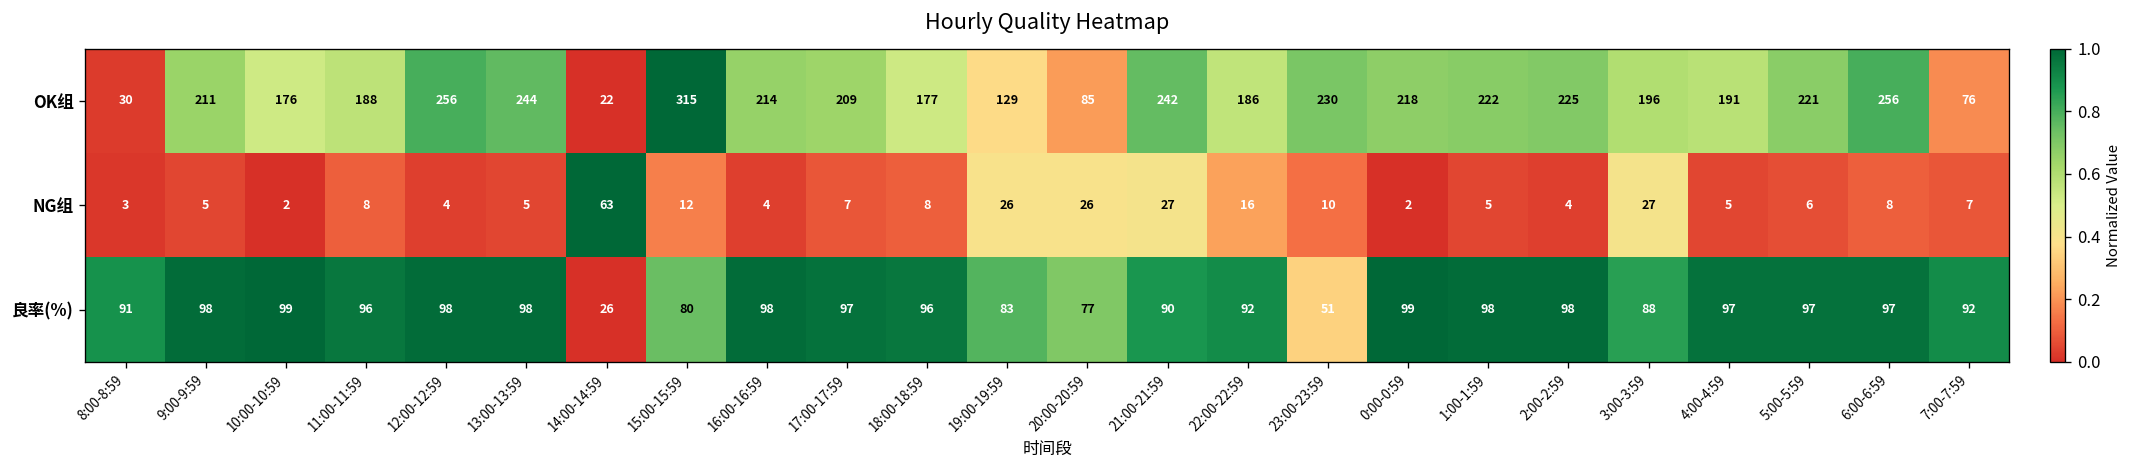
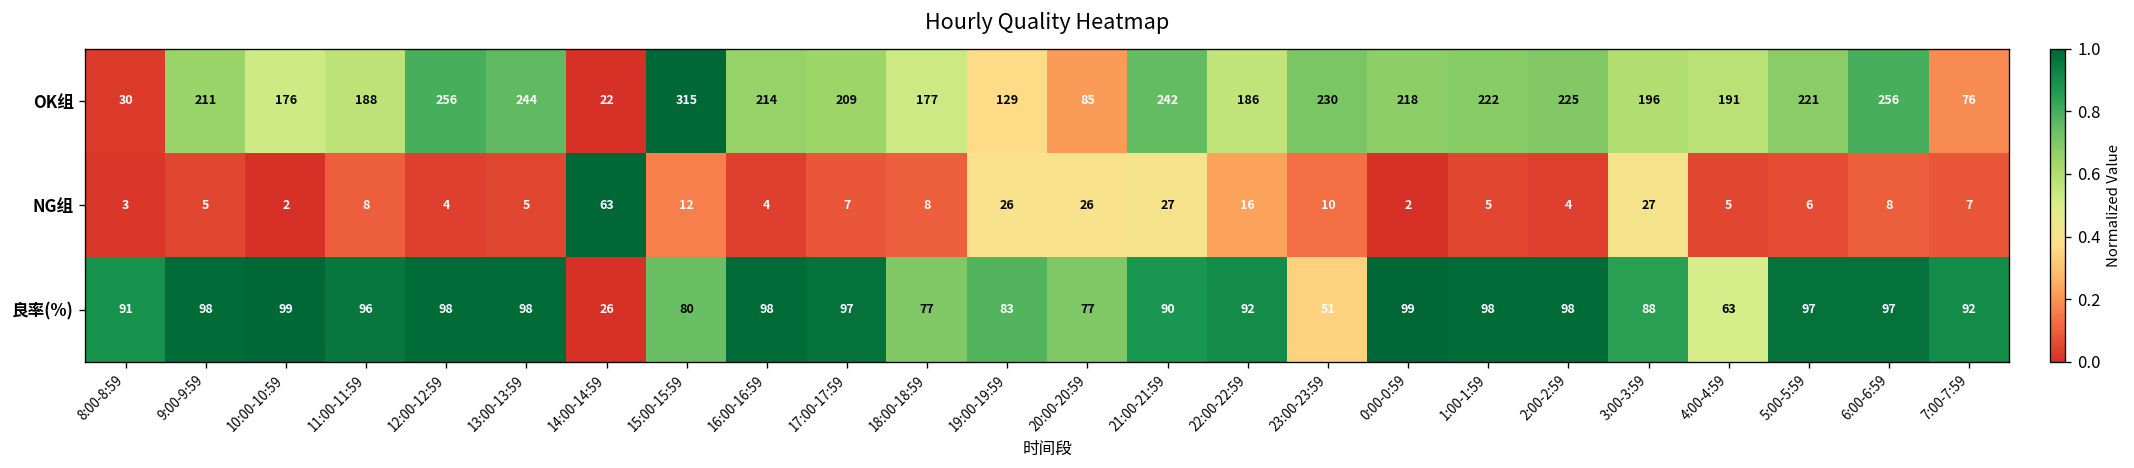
良率(%), 18:00-18:59: 96 -> 77
良率(%), 4:00-4:59: 97 -> 63
